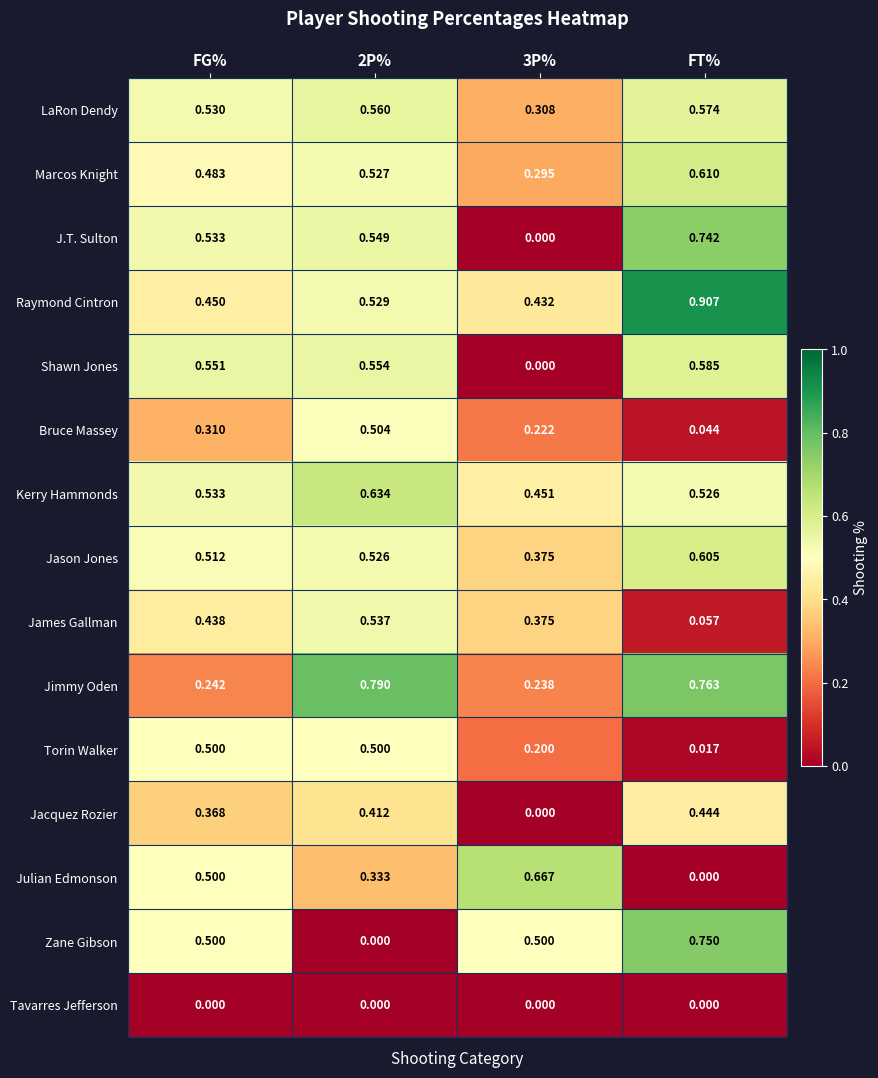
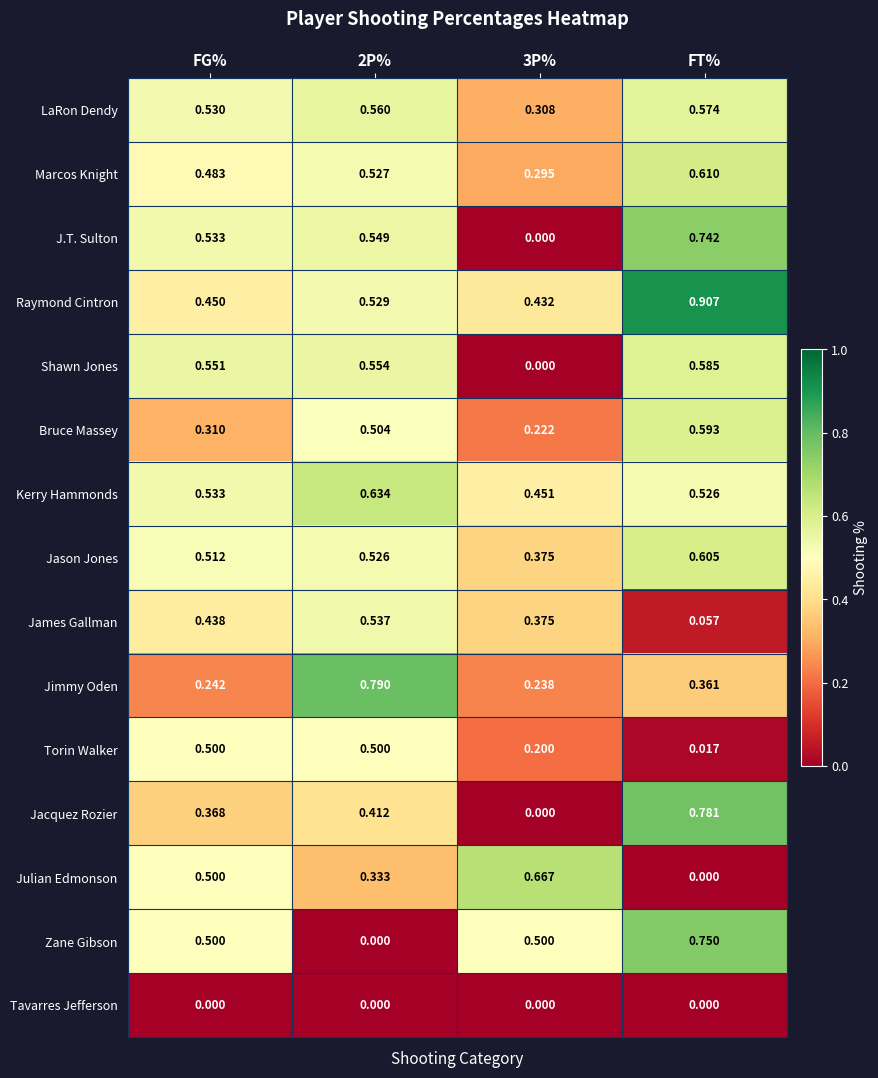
Bruce Massey, FT%: 0.044 -> 0.593
Jimmy Oden, FT%: 0.763 -> 0.361
Jacquez Rozier, FT%: 0.444 -> 0.781
